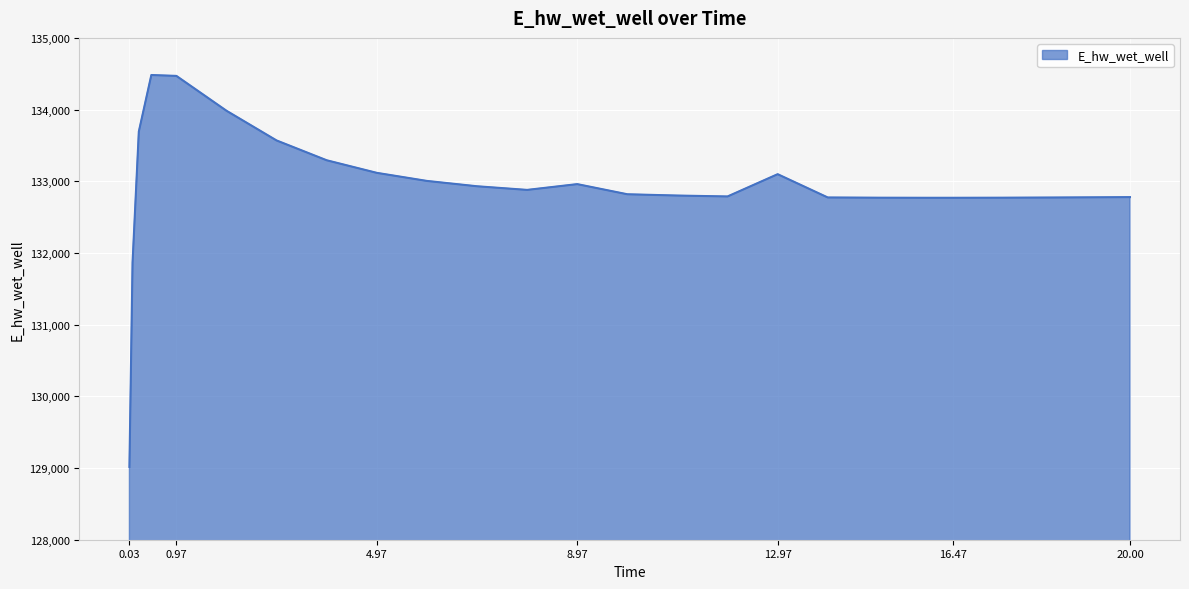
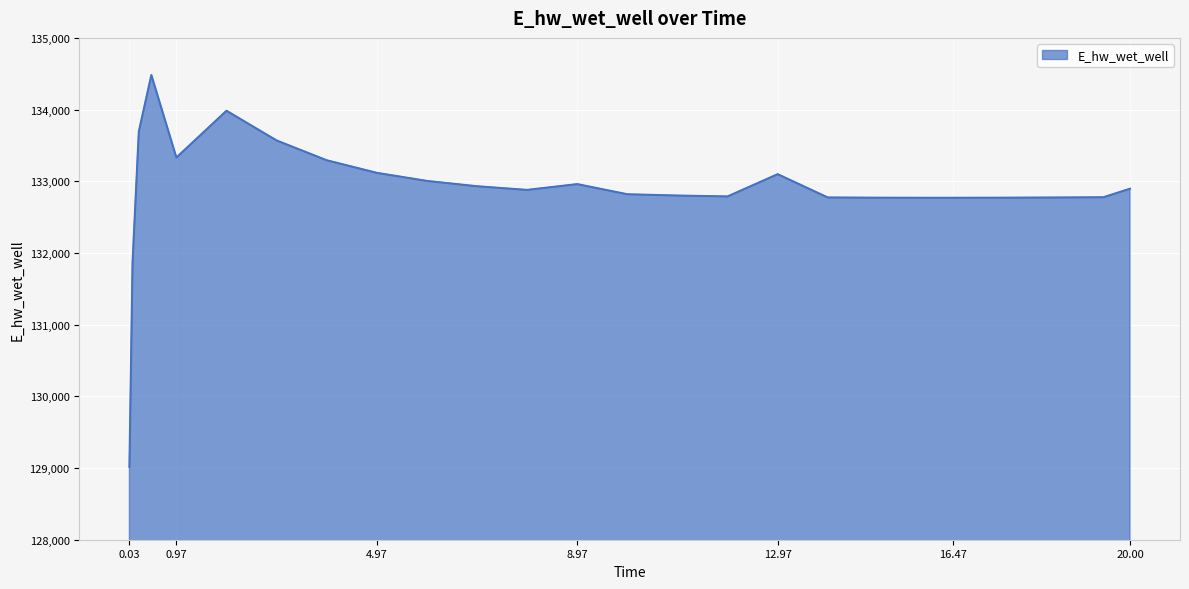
0.97: 134,500 -> 133,300
20.00: 132,800 -> 132,900
